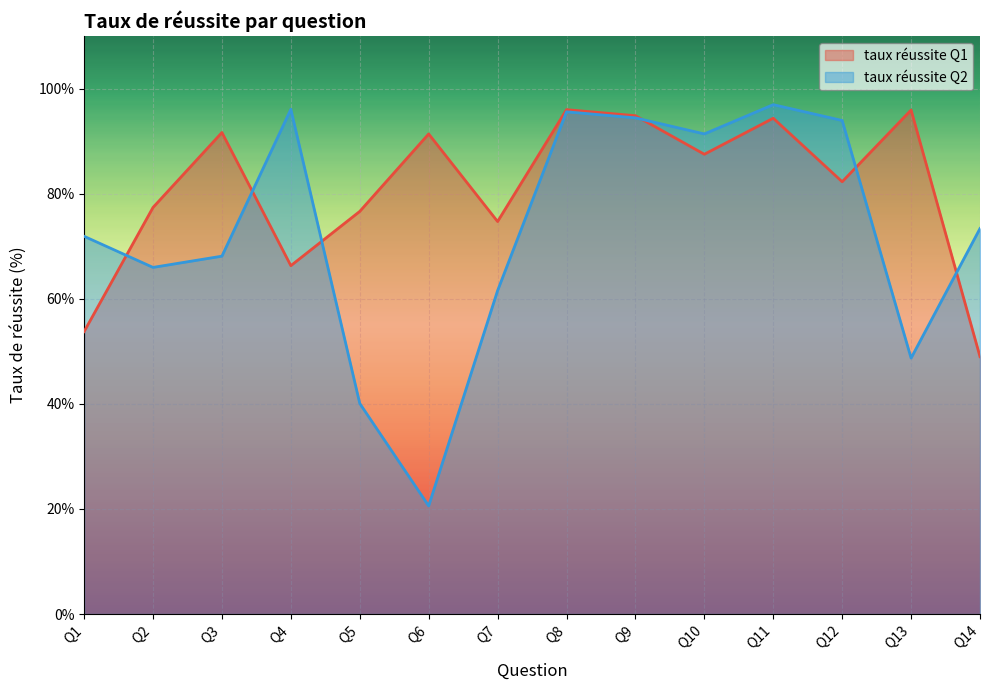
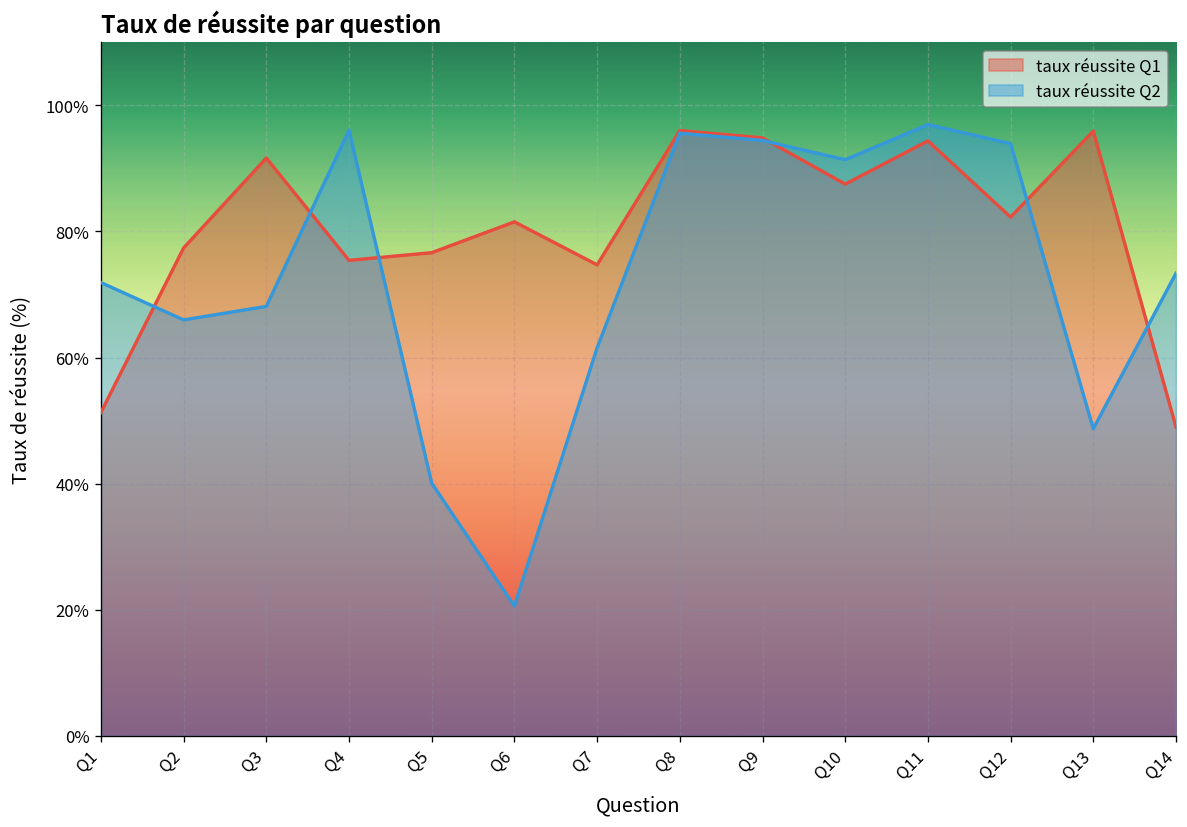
taux réussite Q1, Q1: 54% -> 51%
taux réussite Q1, Q4: 66% -> 75%
taux réussite Q1, Q6: 91% -> 82%
